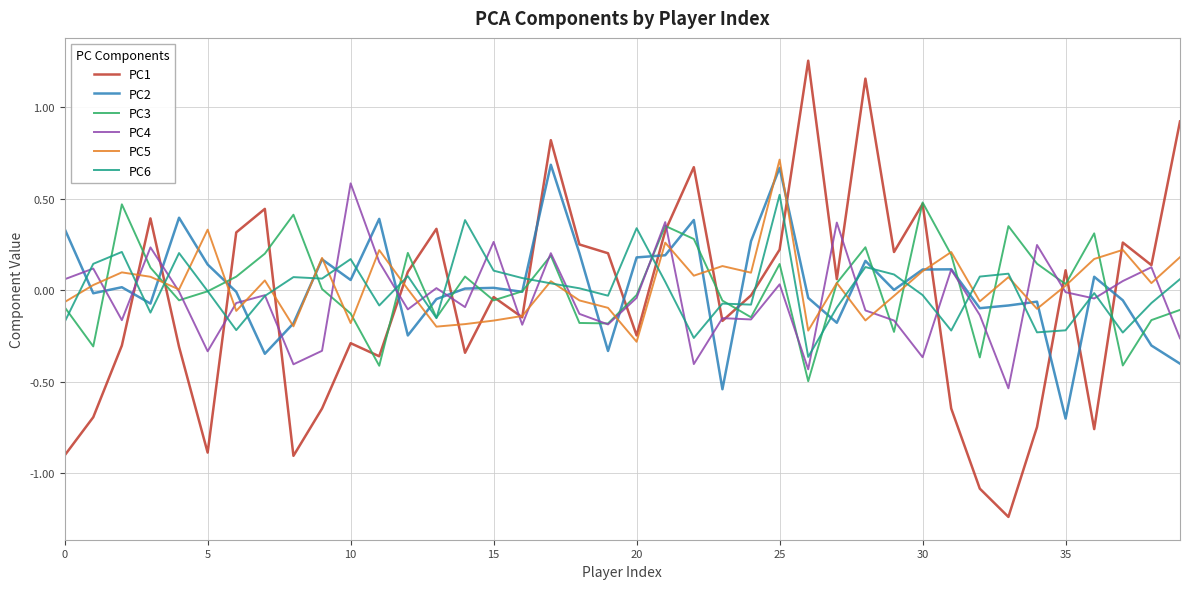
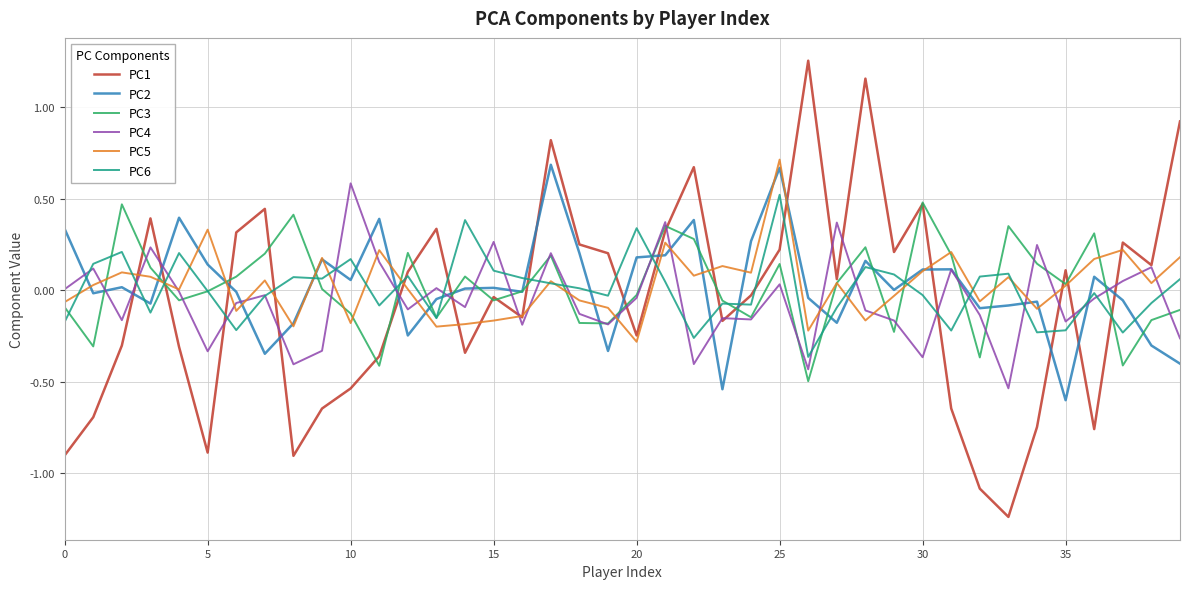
PC4, 0: 0.06 -> 0.00
PC1, 10: -0.29 -> -0.54
PC2, 35: -0.70 -> -0.60
PC4, 35: -0.01 -> -0.17
